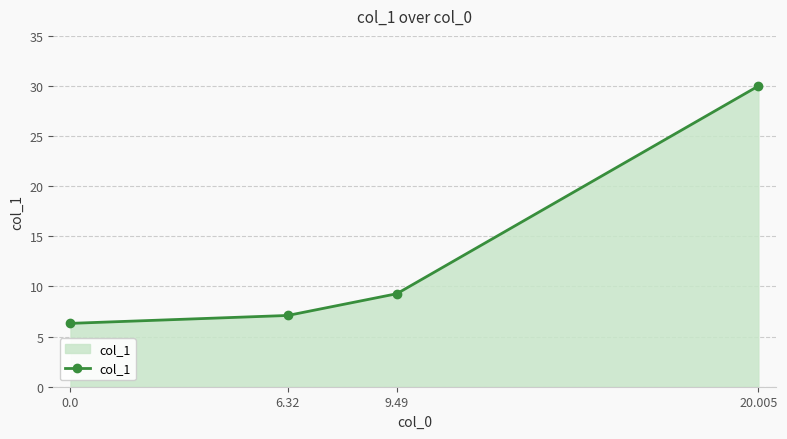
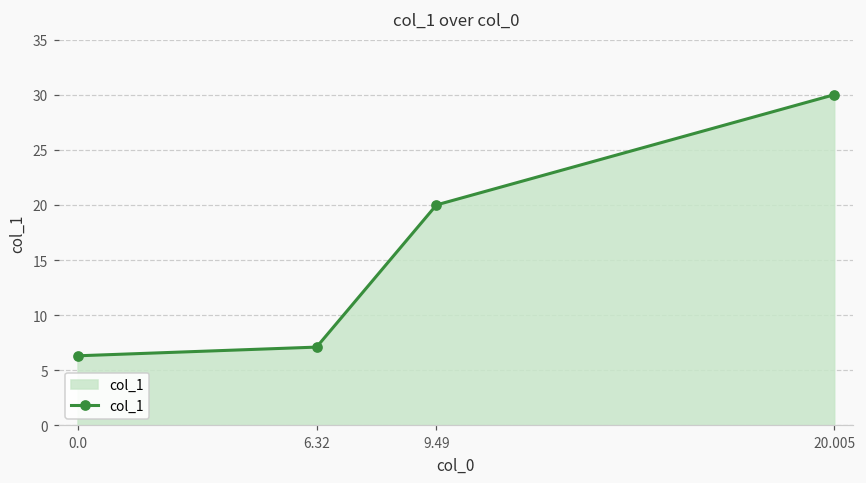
9.49: 9.3 -> 20.0
